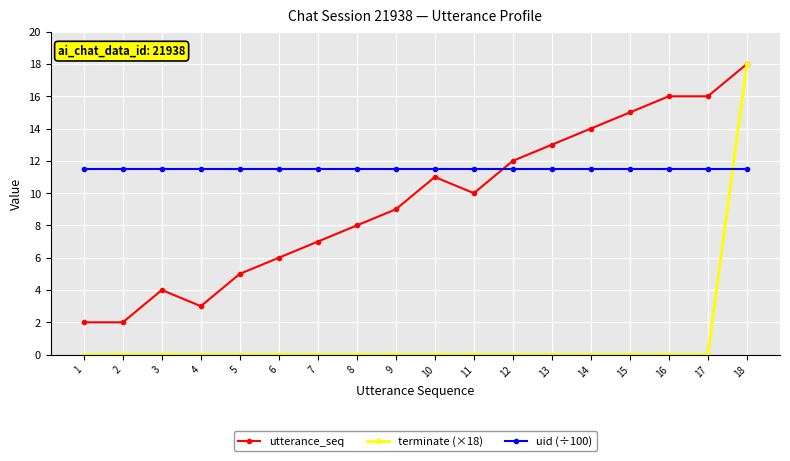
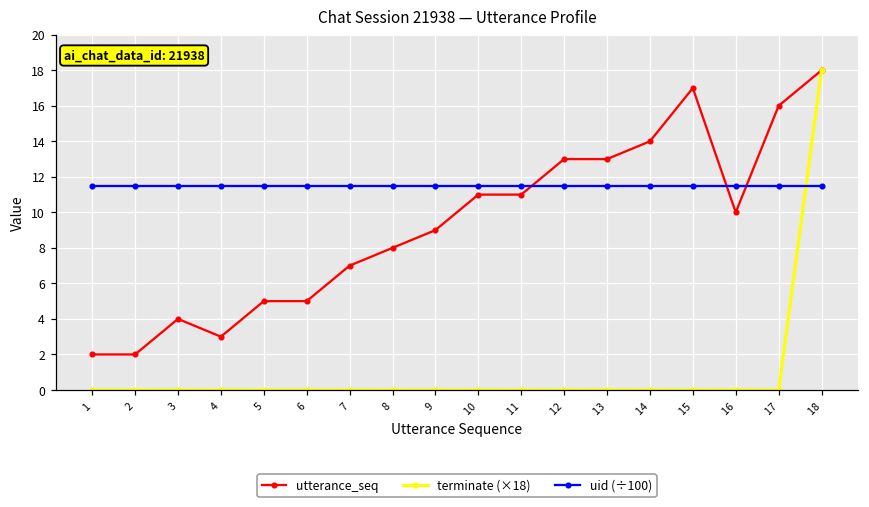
utterance_seq, 6: 6 -> 5
utterance_seq, 11: 10 -> 11
utterance_seq, 12: 12 -> 13
utterance_seq, 15: 15 -> 17
utterance_seq, 16: 16 -> 10
